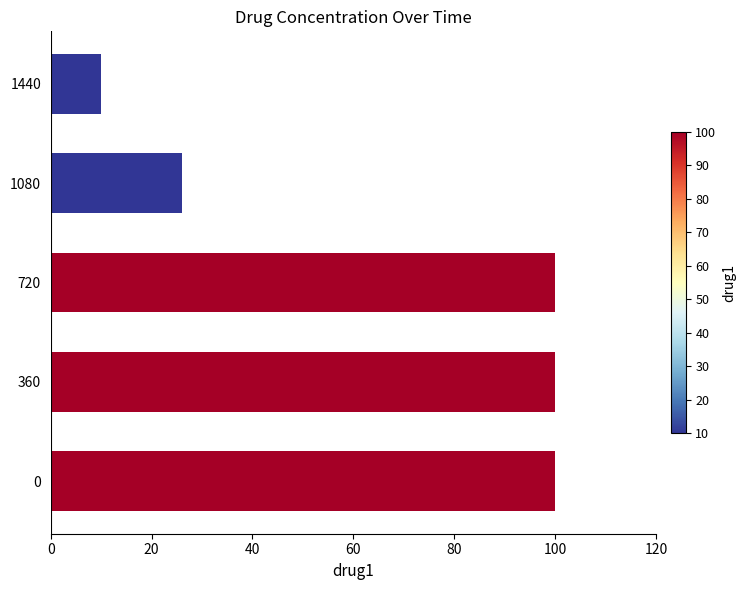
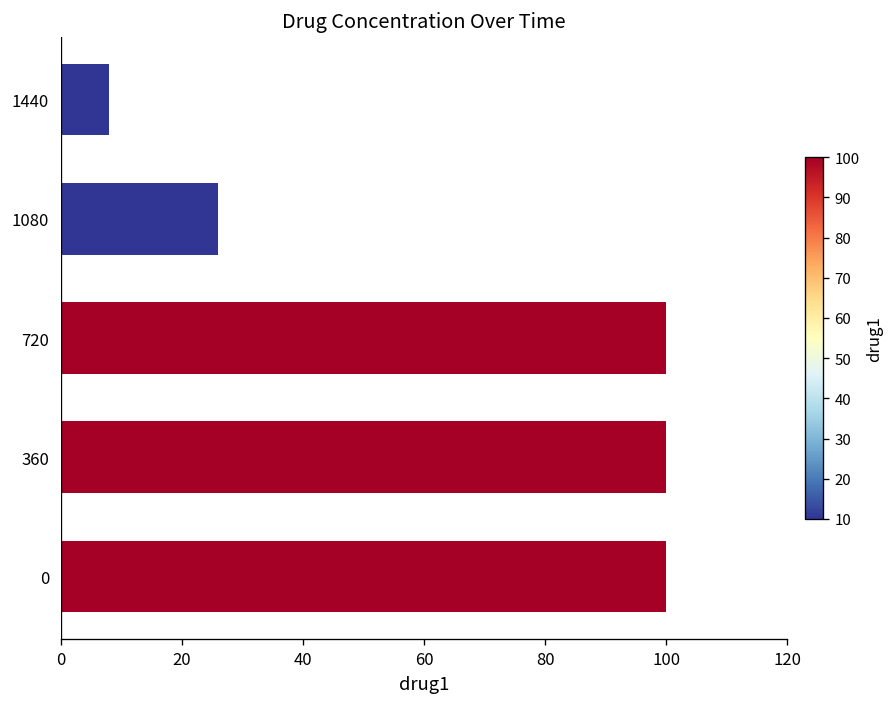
1440: 10 -> 8
